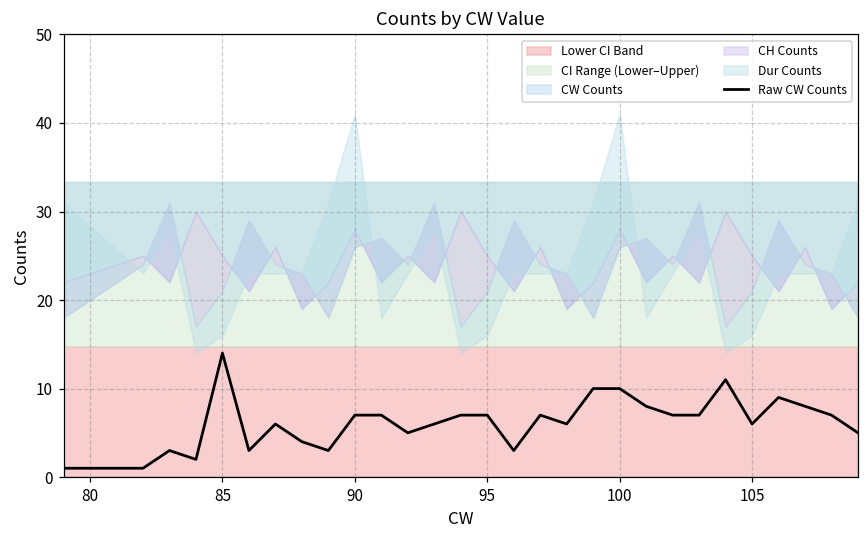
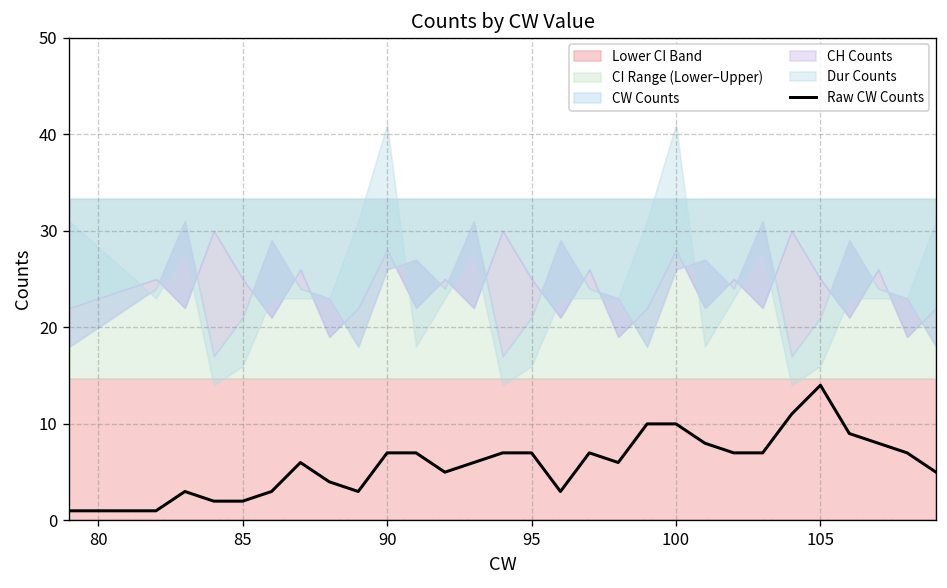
Raw CW Counts, 85: 14 -> 2
Raw CW Counts, 105: 6 -> 14
